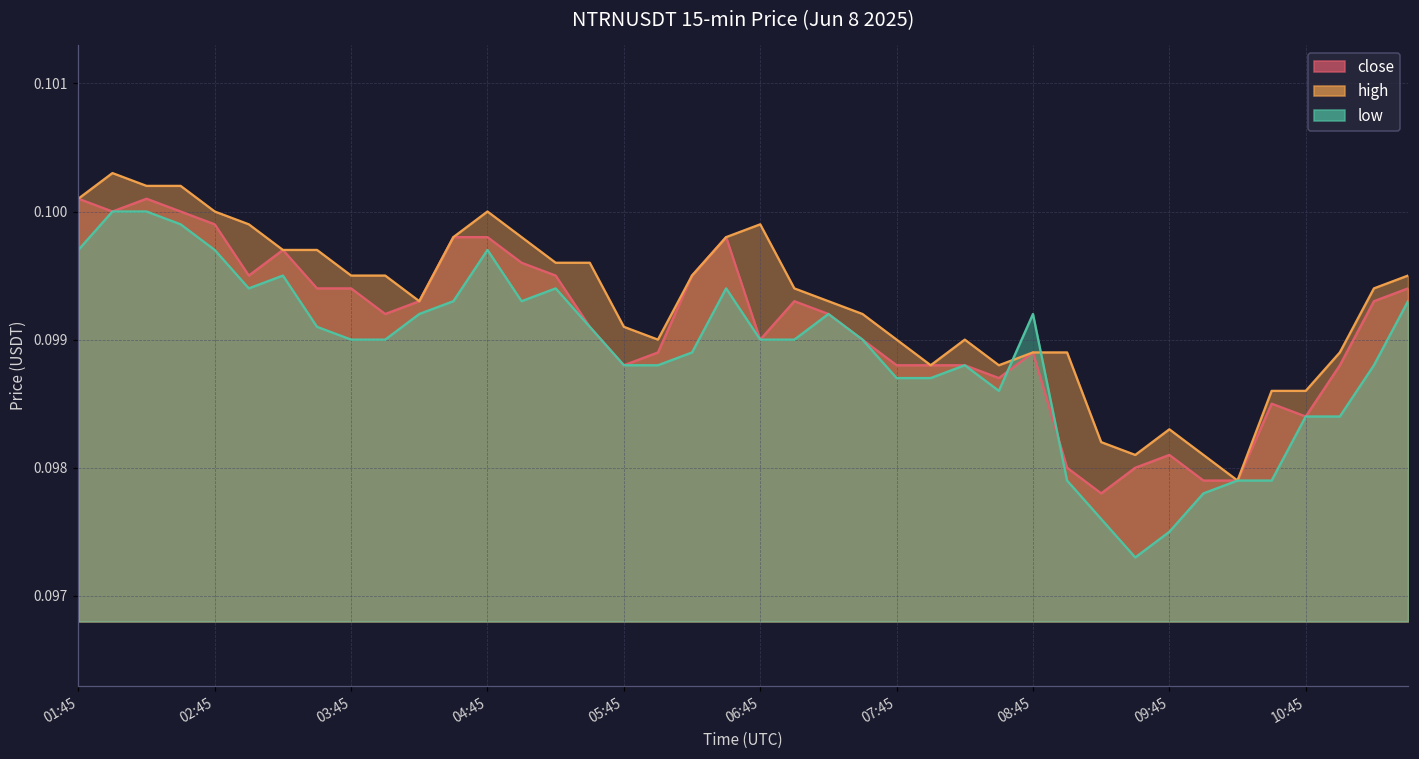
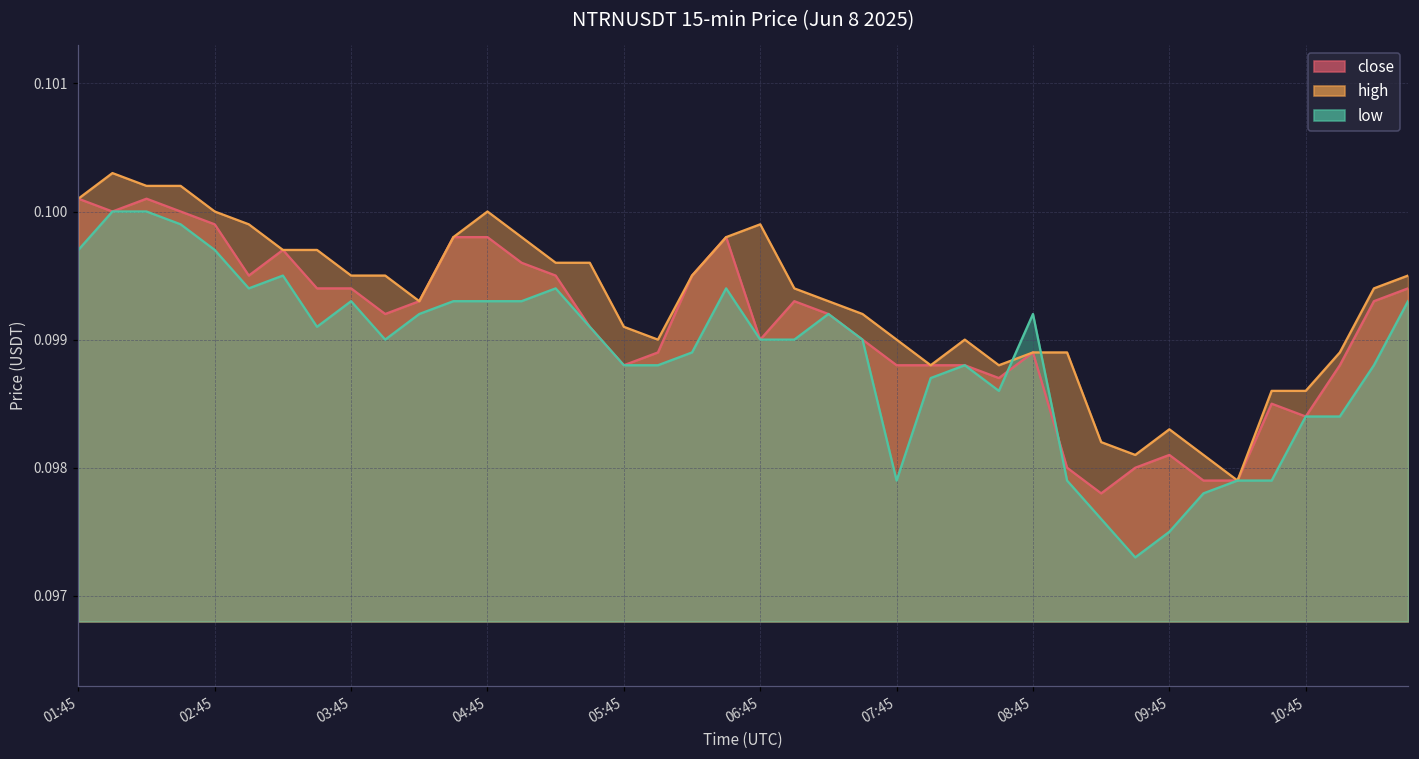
low, 03:45: 0.0990 -> 0.0993
low, 04:45: 0.0997 -> 0.0993
low, 07:45: 0.0987 -> 0.0979
